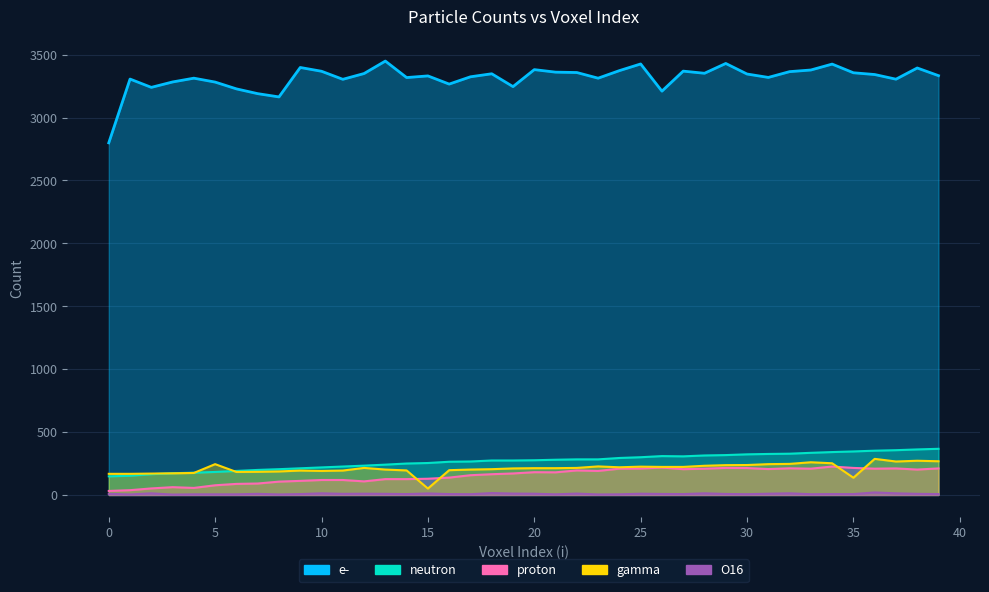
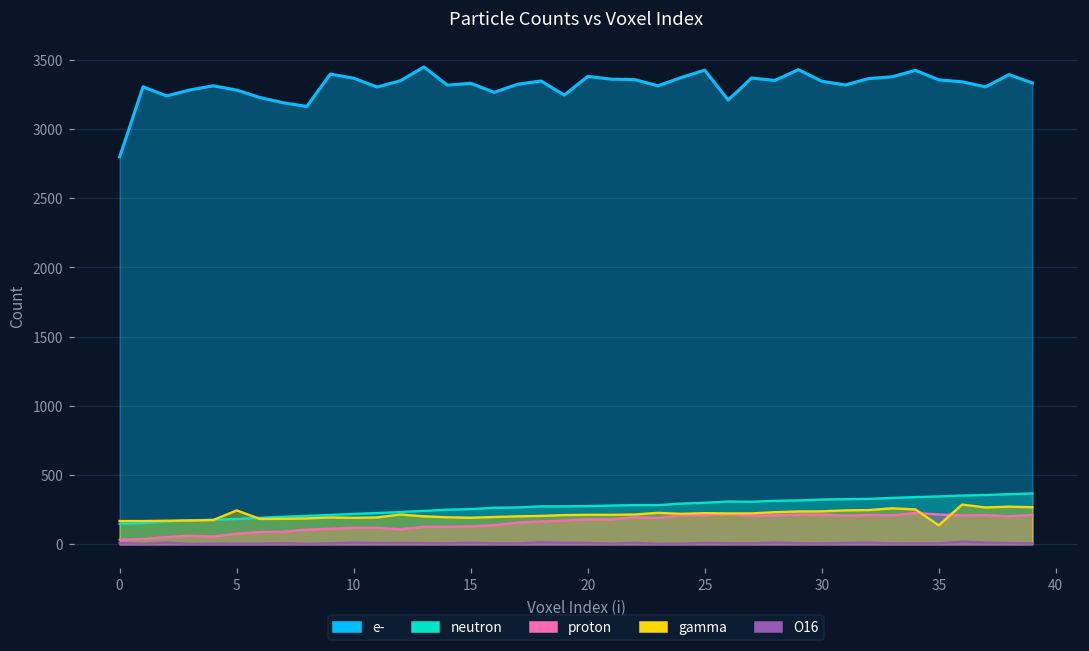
gamma, 15: 50 -> 190
